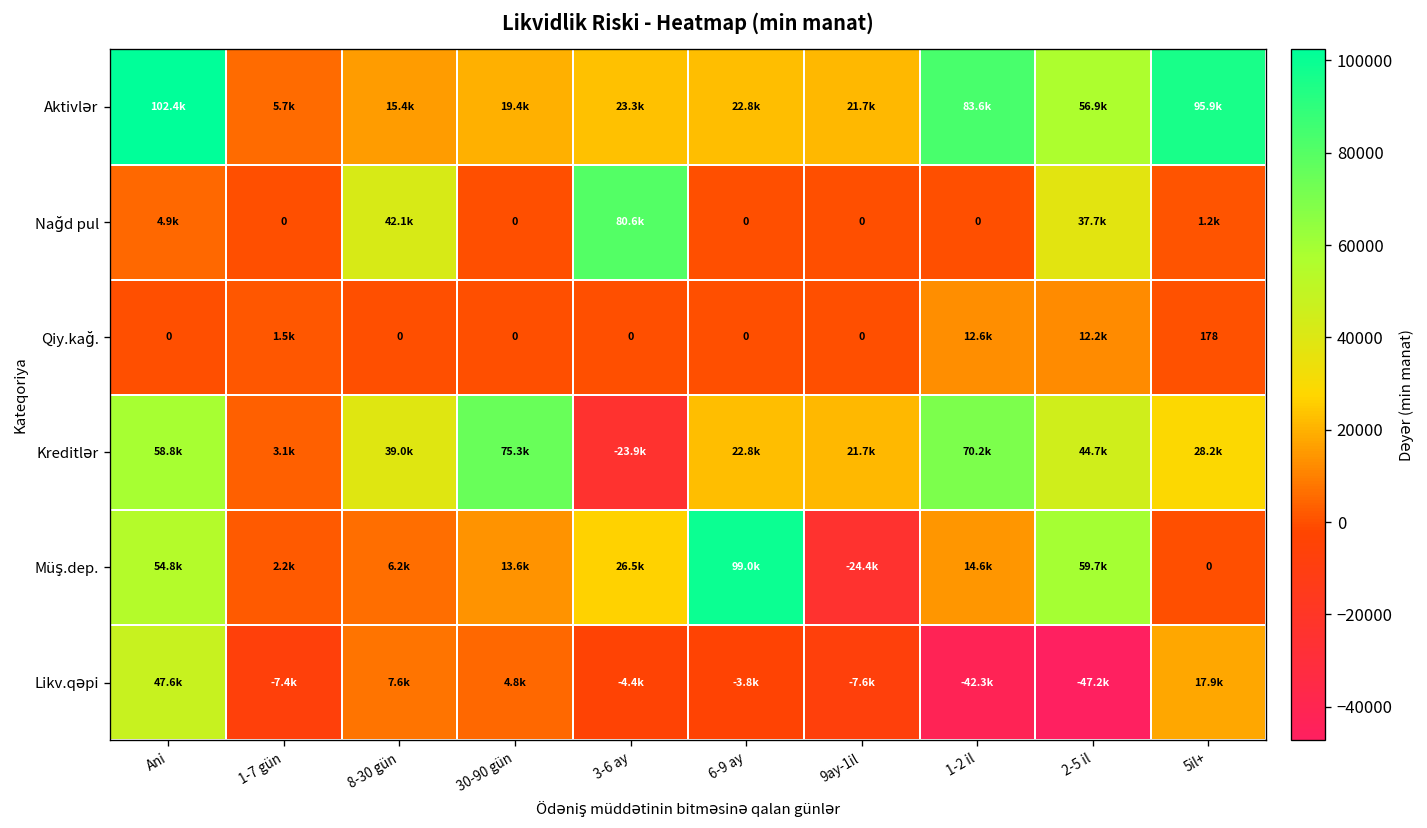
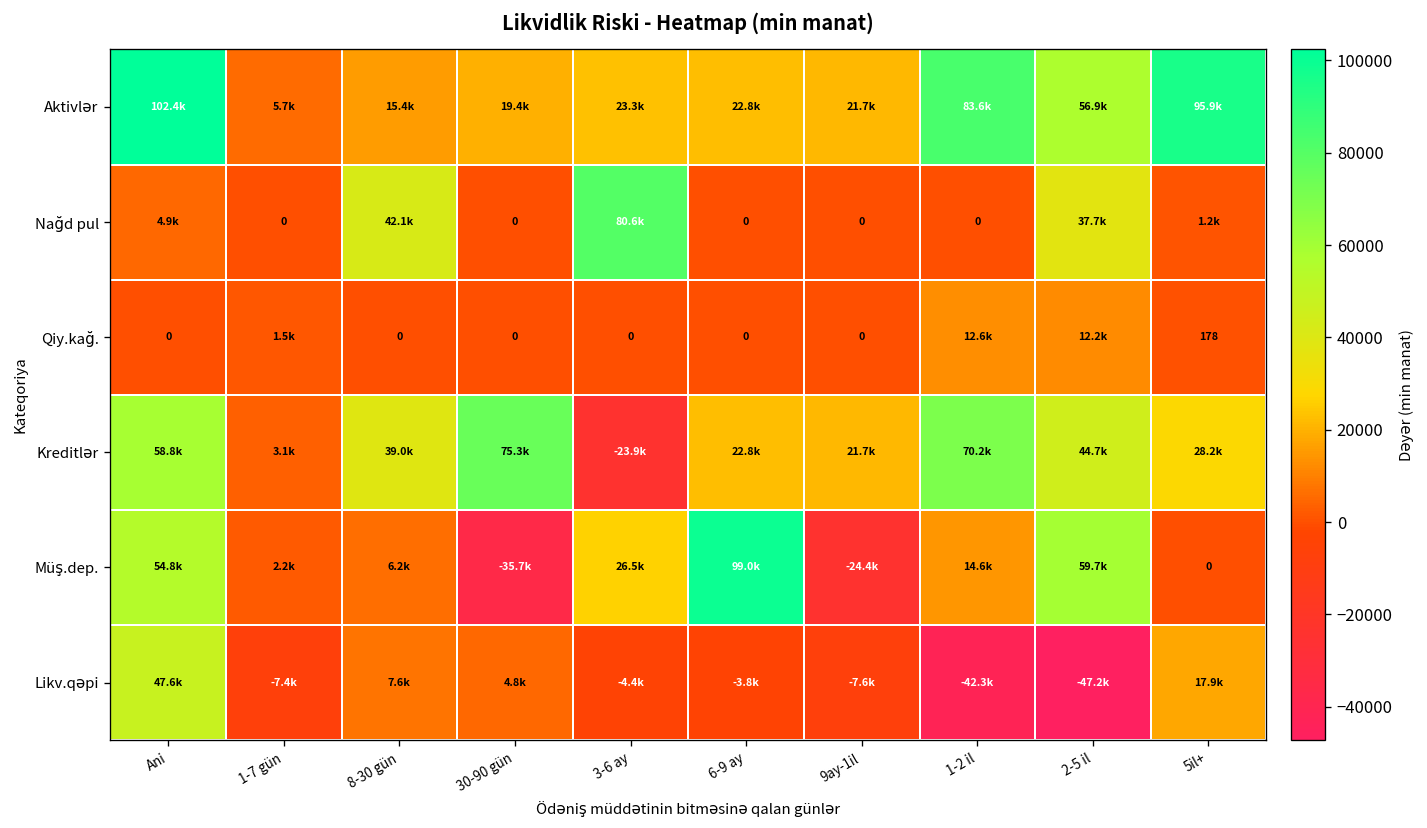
Müş.dep., 30-90 gün: 13.6k -> -35.7k
